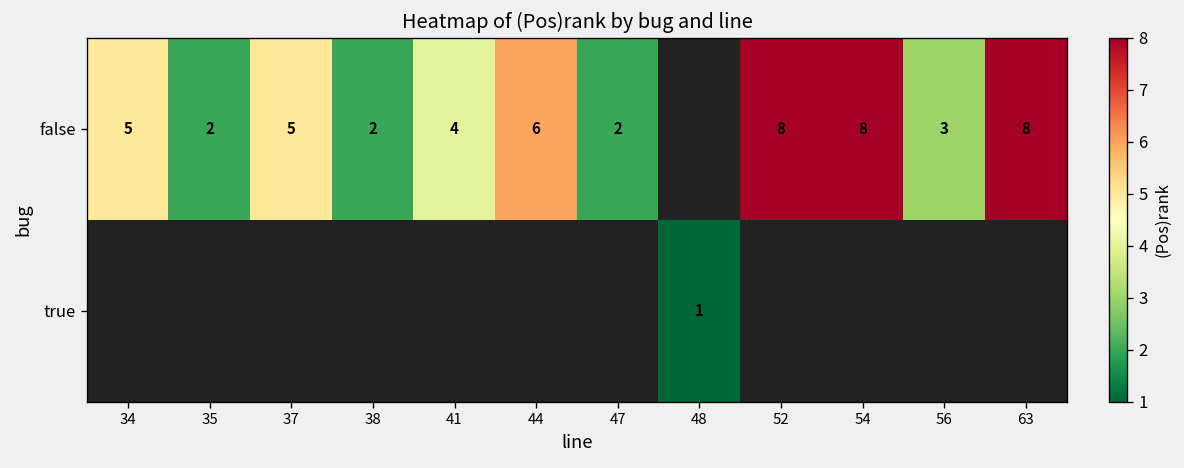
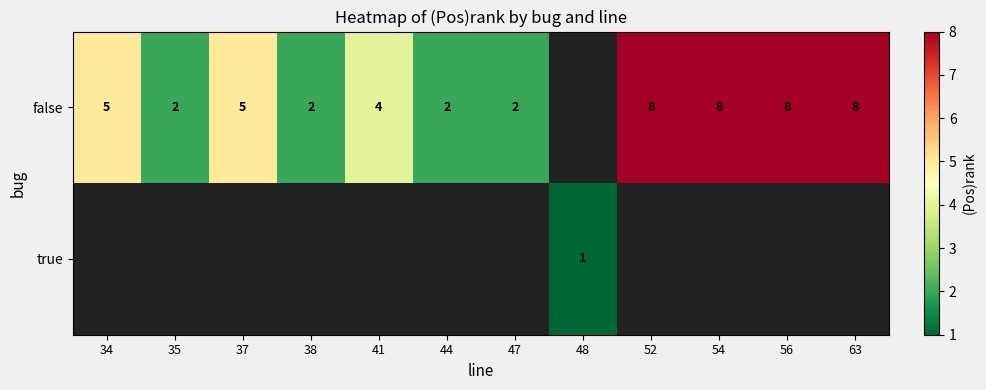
false, 44: 6 -> 2
false, 56: 3 -> 8
